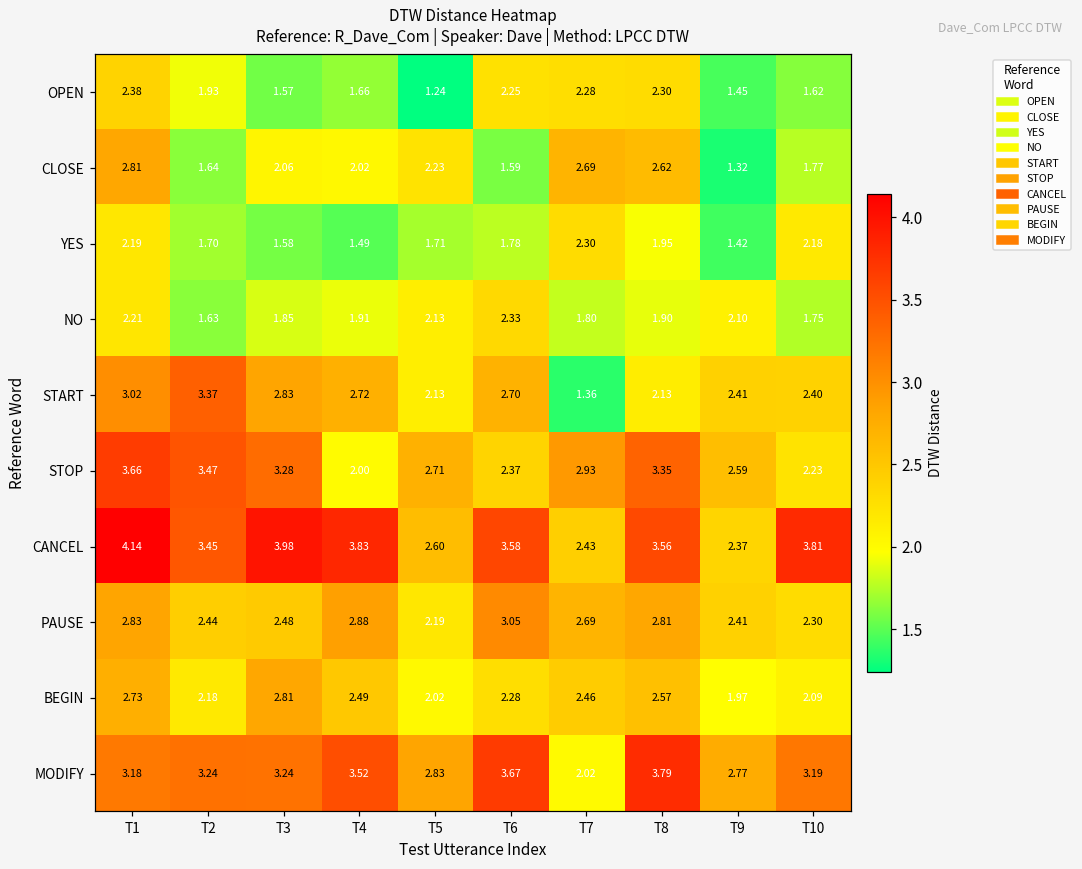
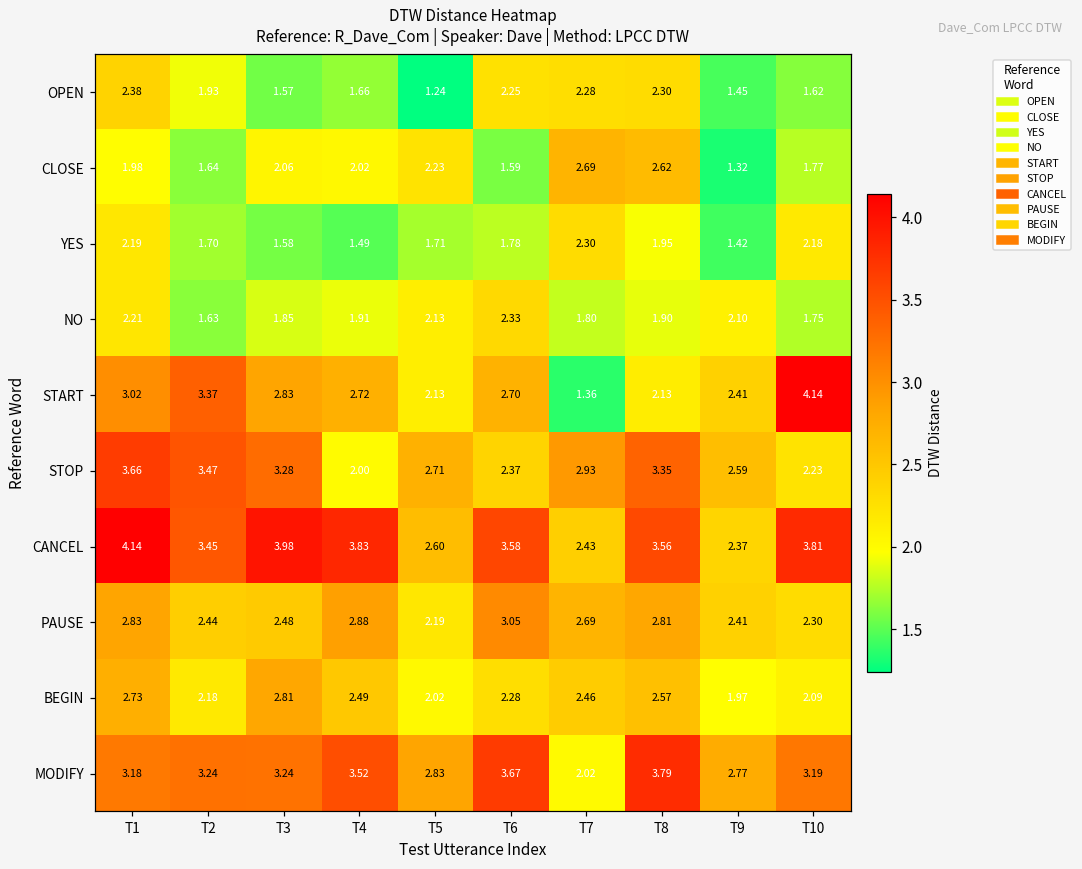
CLOSE, T1: 2.81 -> 1.98
START, T10: 2.40 -> 4.14
